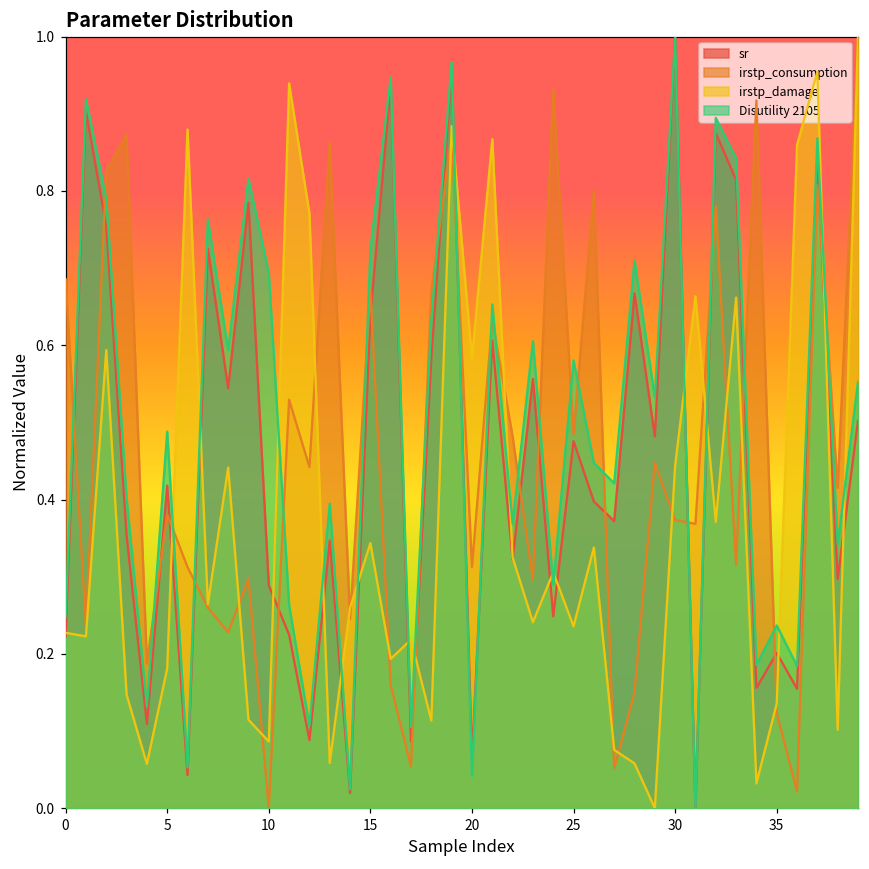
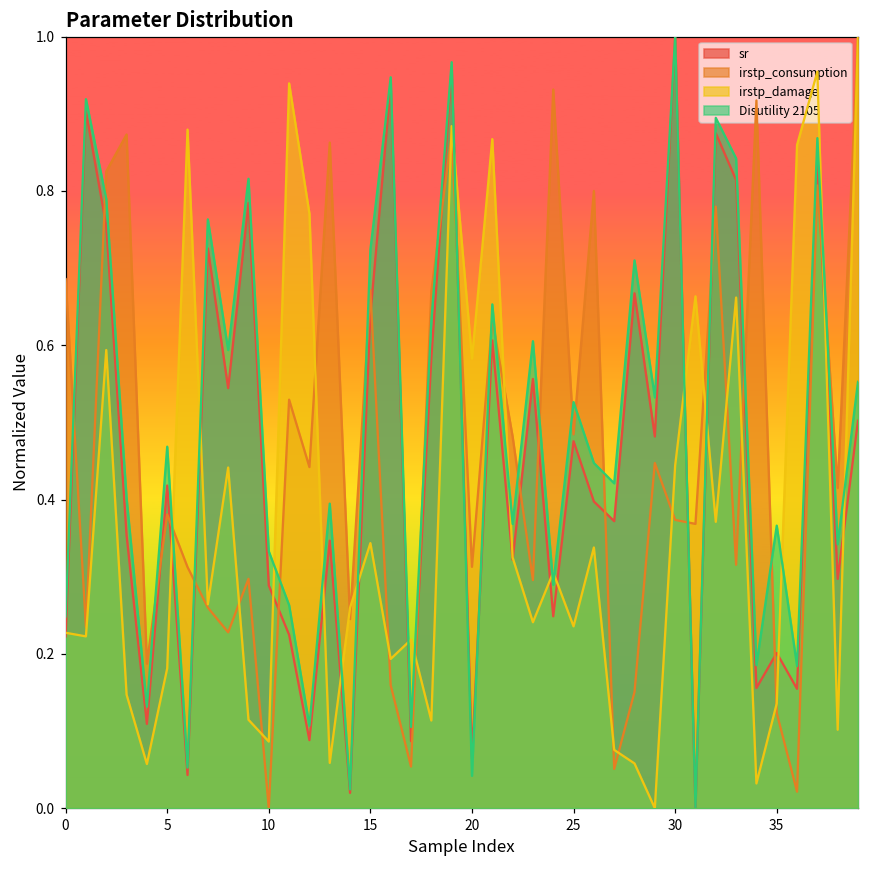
Disutility 2105, 5: 0.49 -> 0.47
Disutility 2105, 10: 0.69 -> 0.33
Disutility 2105, 25: 0.58 -> 0.53
Disutility 2105, 35: 0.24 -> 0.37
